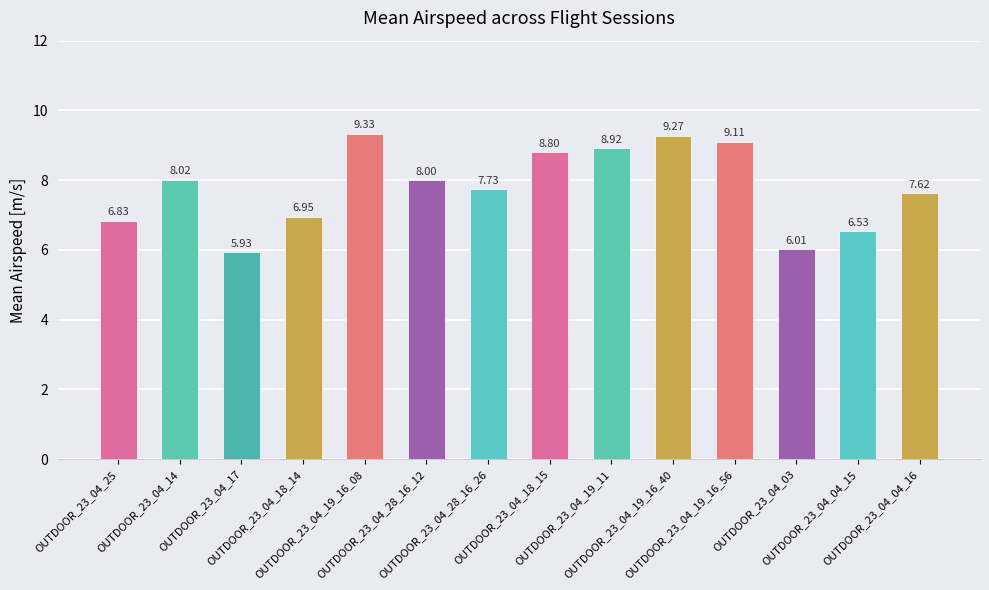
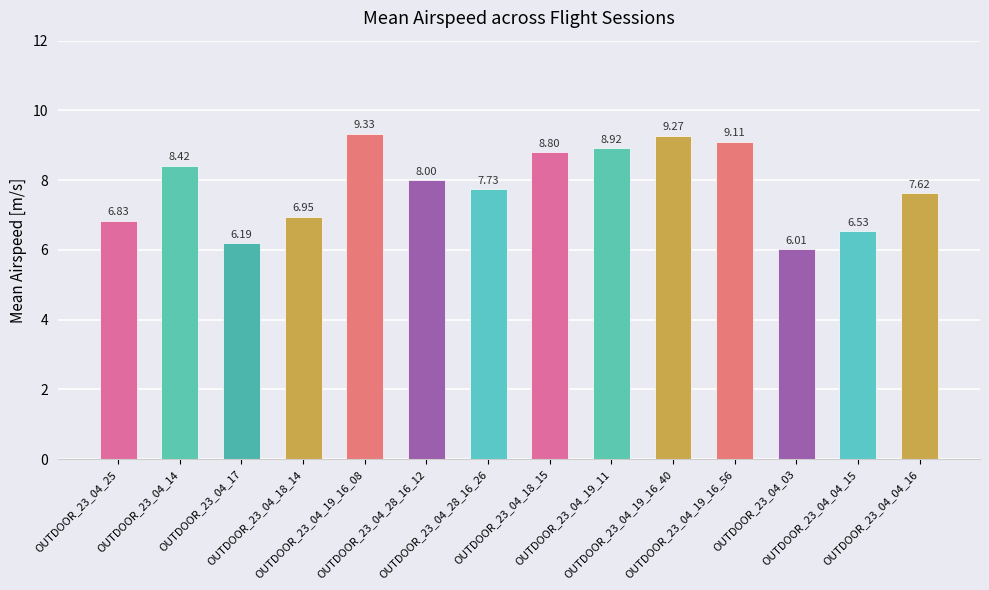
OUTDOOR_23_04_14: 8.02 -> 8.42
OUTDOOR_23_04_17: 5.93 -> 6.19
